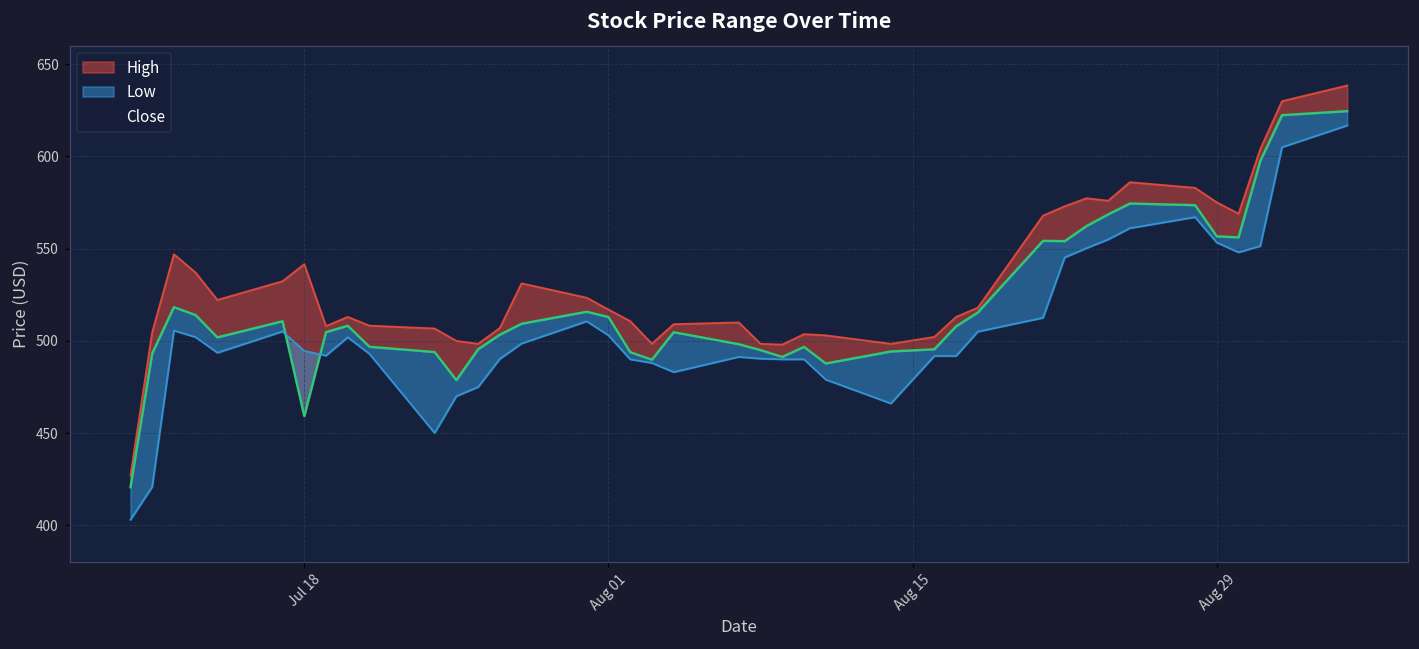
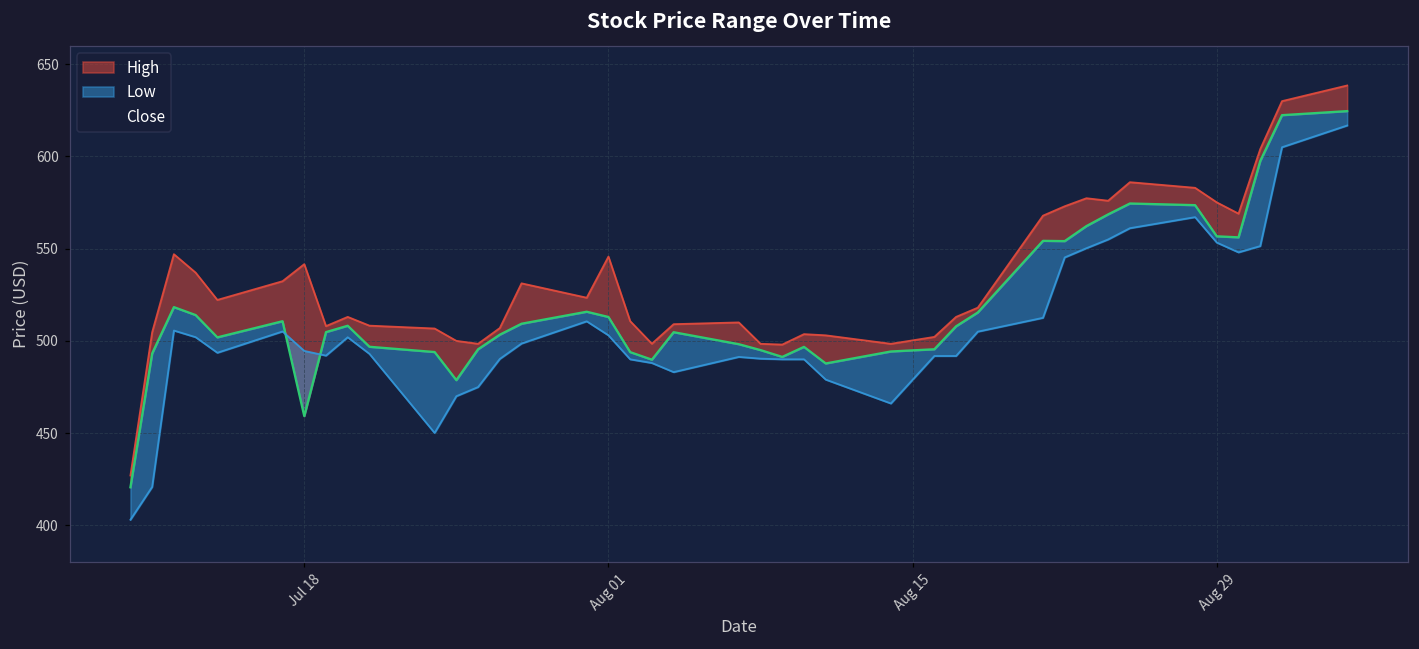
High, Aug 01: 517 -> 546
